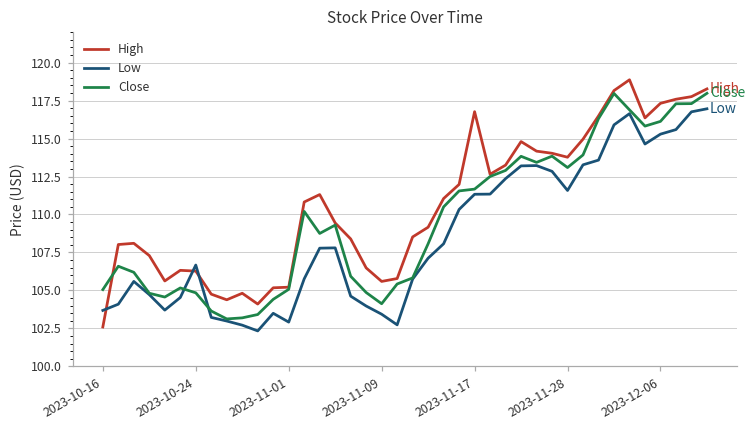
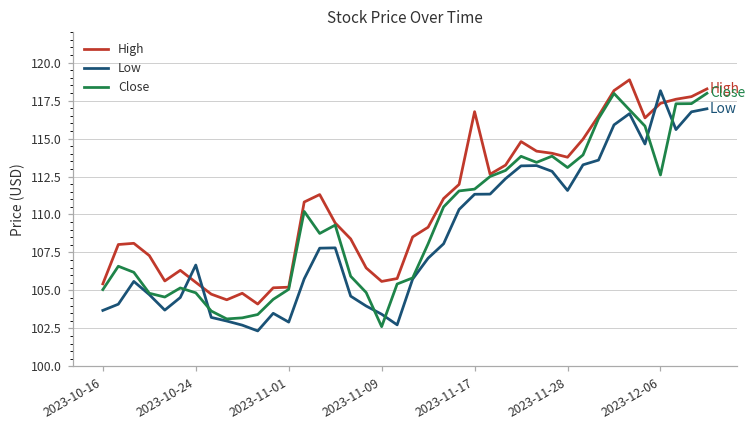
High, 2023-10-16: 102.6 -> 105.4
High, 2023-10-24: 106.3 -> 105.5
Close, 2023-11-09: 104.1 -> 102.6
Low, 2023-12-06: 115.3 -> 118.2
Close, 2023-12-06: 116.1 -> 112.6
